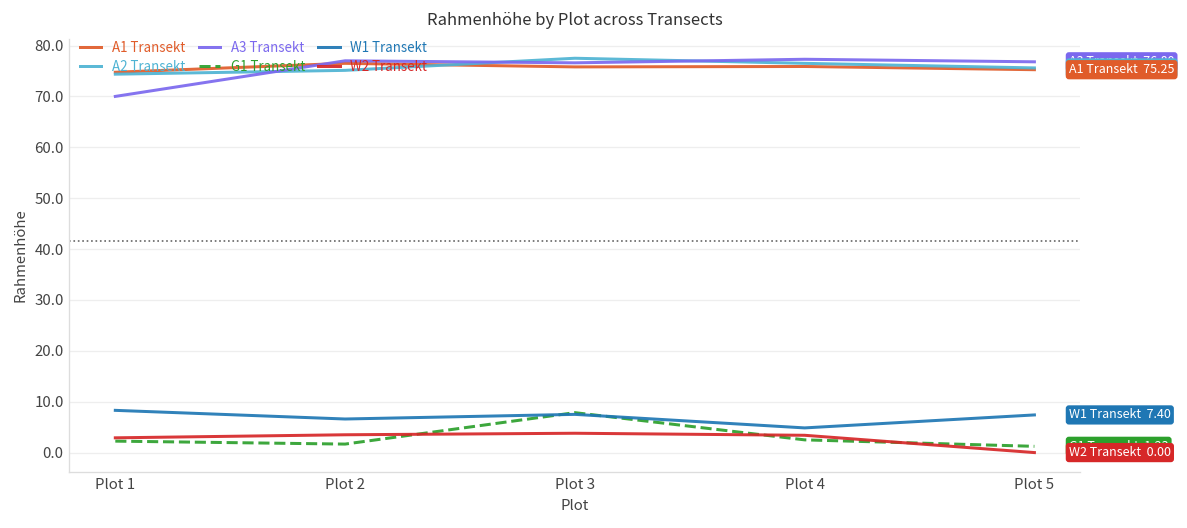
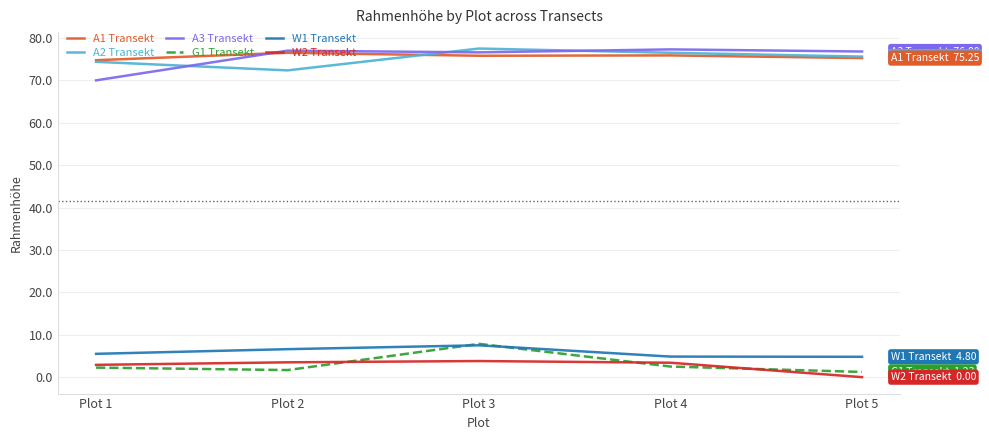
W1 Transekt, Plot 1: 8 -> 6
A2 Transekt, Plot 2: 75 -> 72
W1 Transekt, Plot 5: 7.40 -> 4.80
